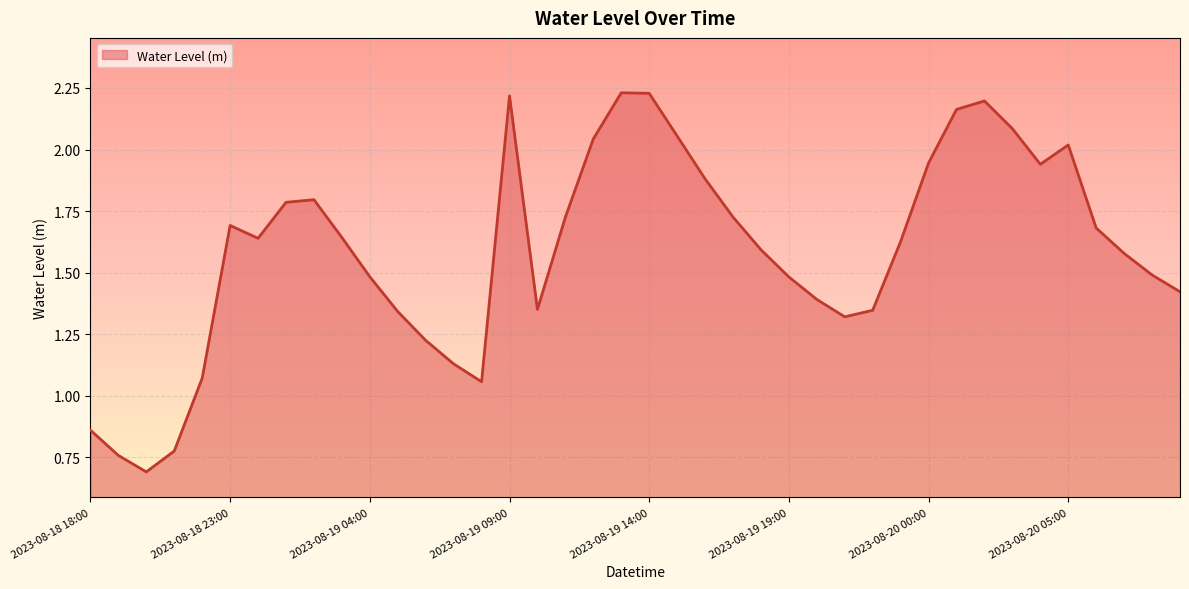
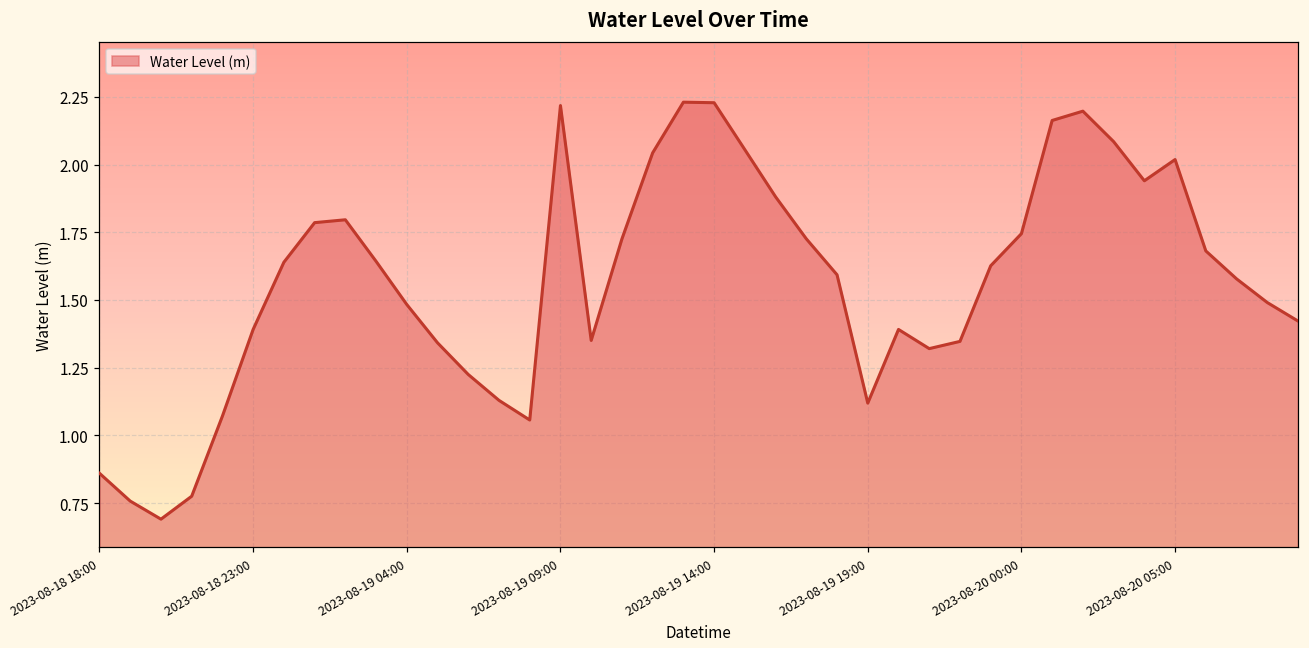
2023-08-18 23:00: 1.69 -> 1.39
2023-08-19 19:00: 1.48 -> 1.12
2023-08-20 00:00: 1.95 -> 1.74
